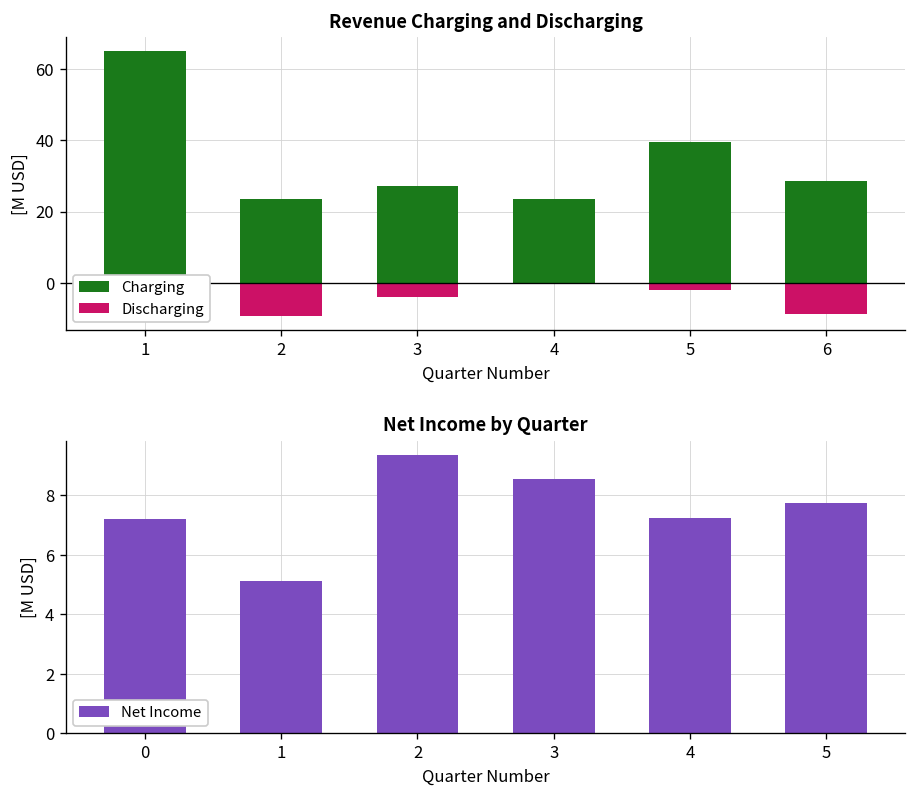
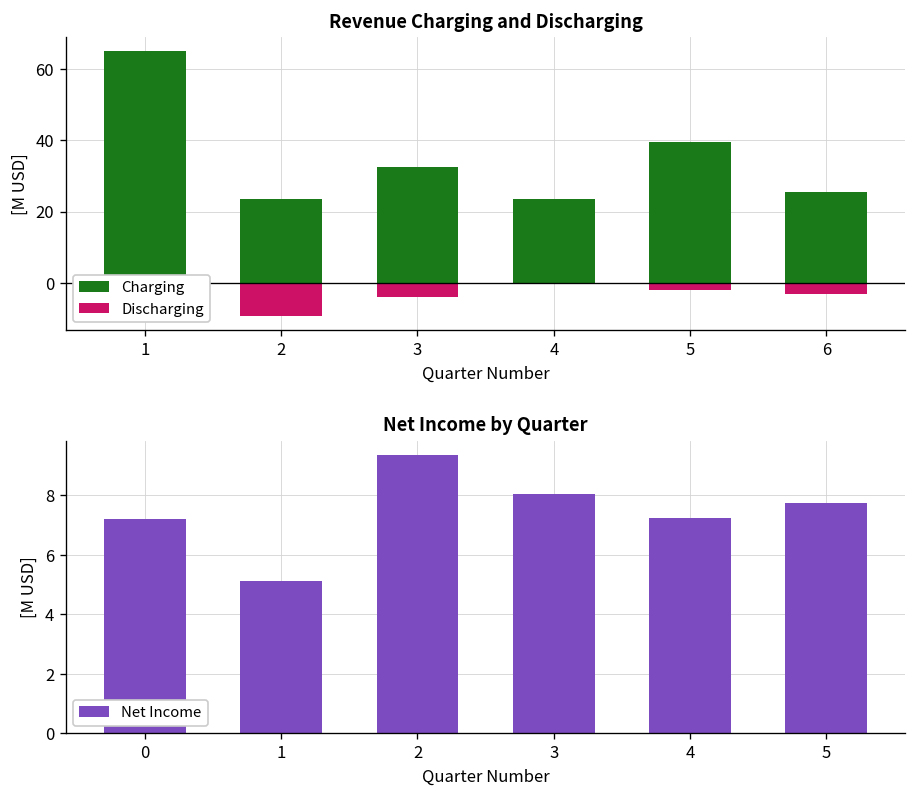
Revenue Charging and Discharging, Charging, 3: 27 -> 33
Revenue Charging and Discharging, Charging, 6: 29 -> 26
Revenue Charging and Discharging, Discharging, 6: -9 -> -3
Net Income by Quarter, 3: 8.6 -> 8.1
